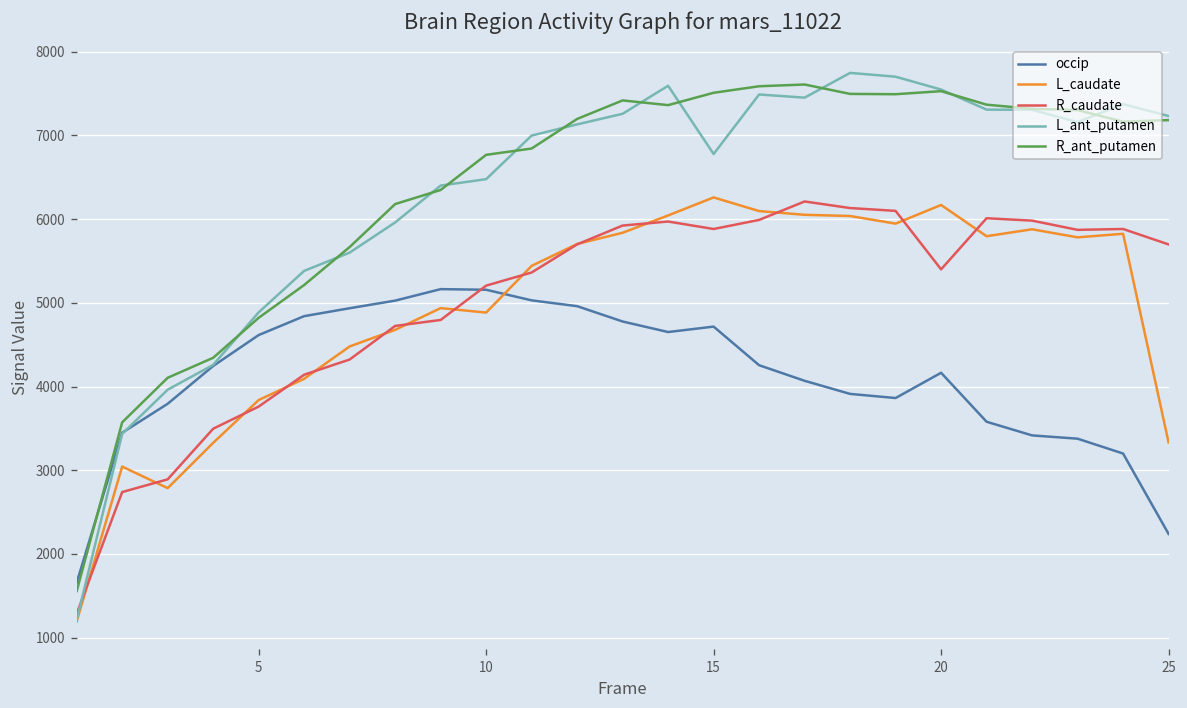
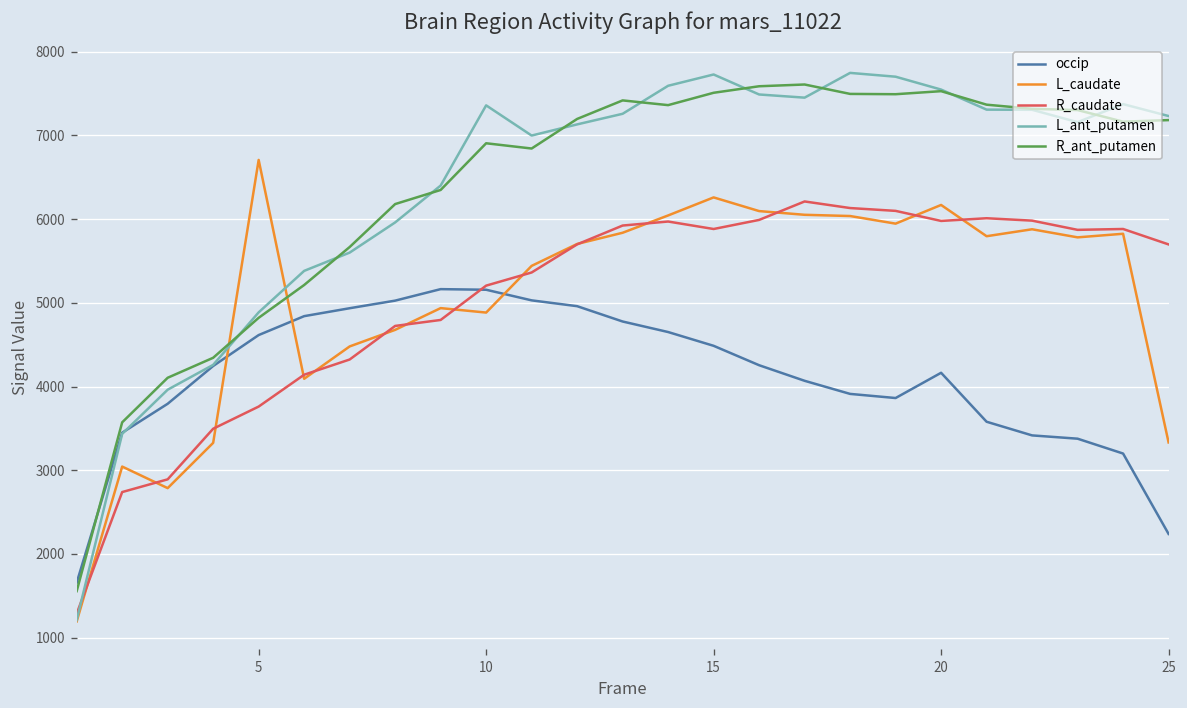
L_caudate, 5: 3800 -> 6700
L_ant_putamen, 10: 6500 -> 7400
R_ant_putamen, 10: 6800 -> 6900
occip, 15: 4700 -> 4500
L_ant_putamen, 15: 6800 -> 7700
R_caudate, 20: 5400 -> 6000
